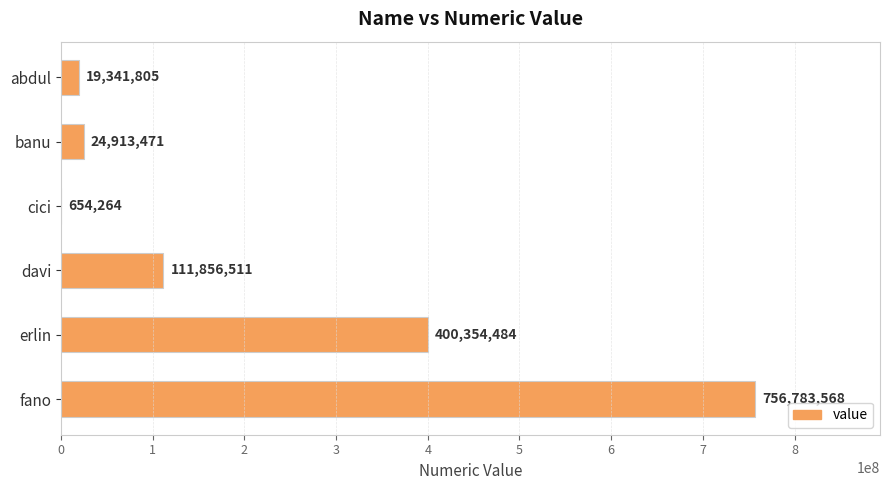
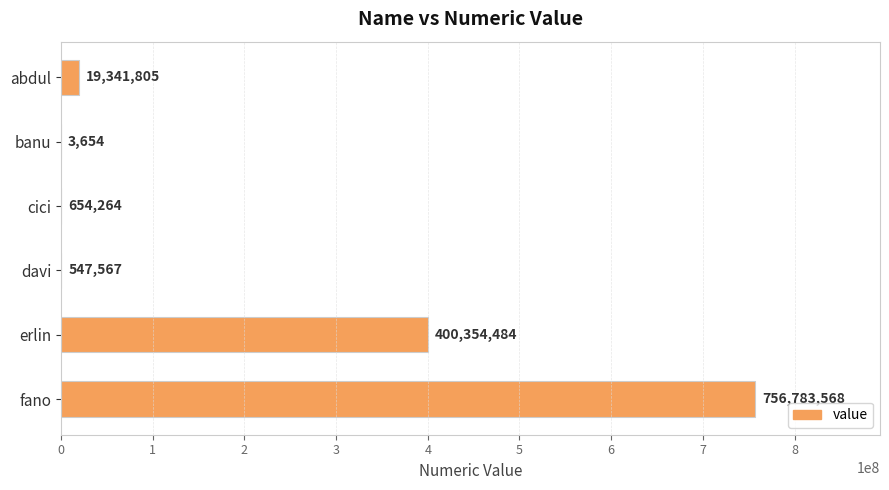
banu: 24,913,471 -> 3,654
davi: 111,856,511 -> 547,567
